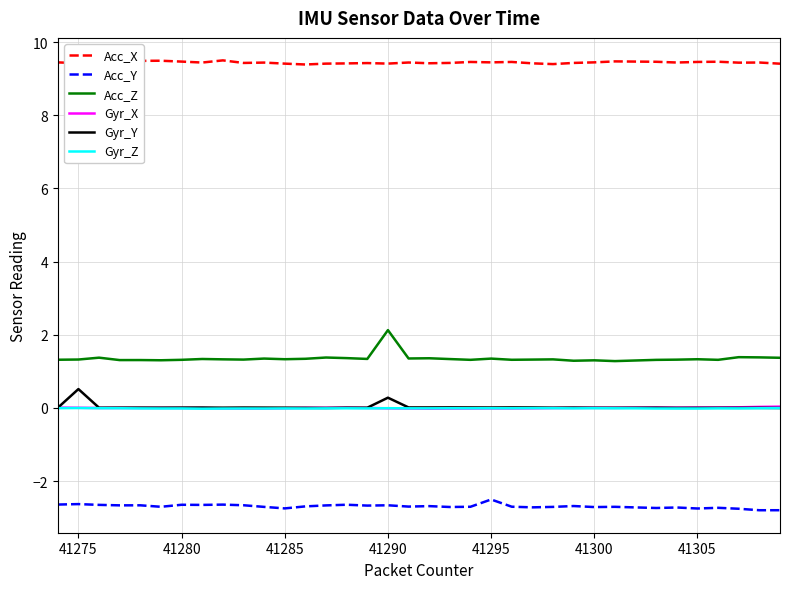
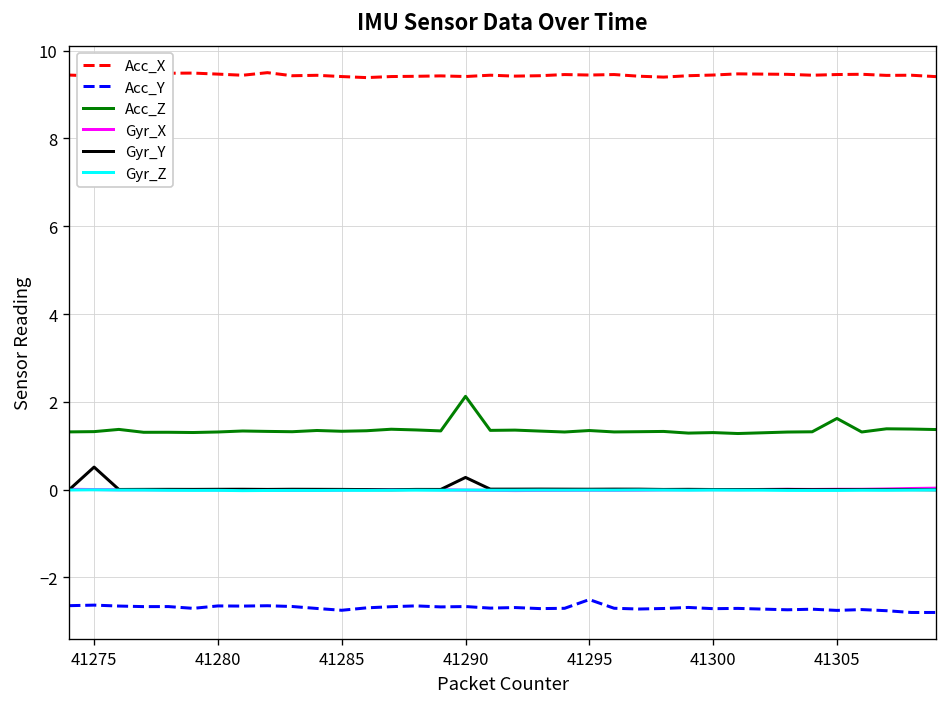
Acc_Z, 41305: 1.3 -> 1.6
